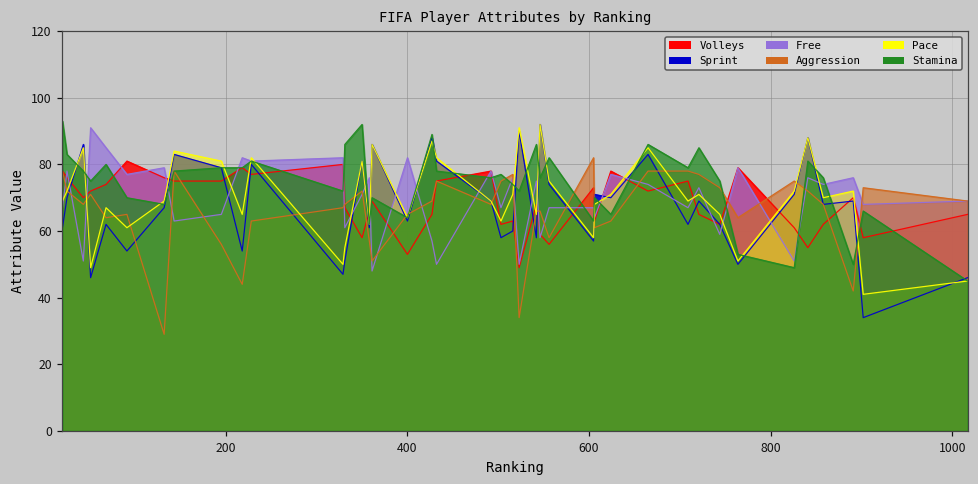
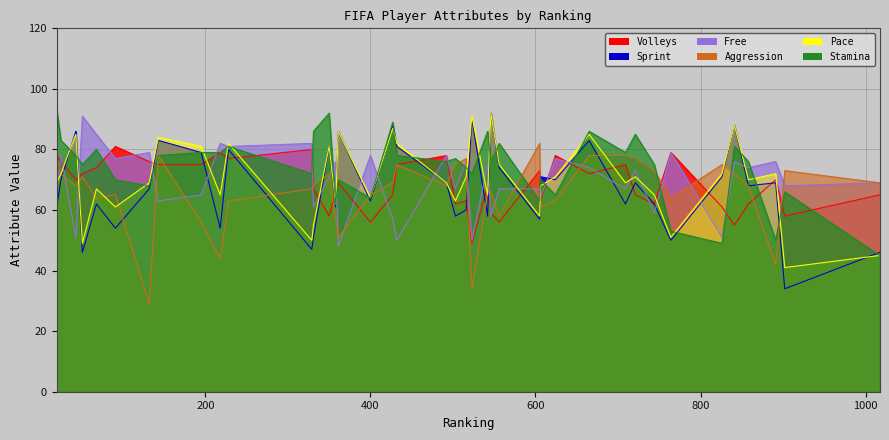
Volleys, 400: 53 -> 56
Free, 400: 82 -> 78
